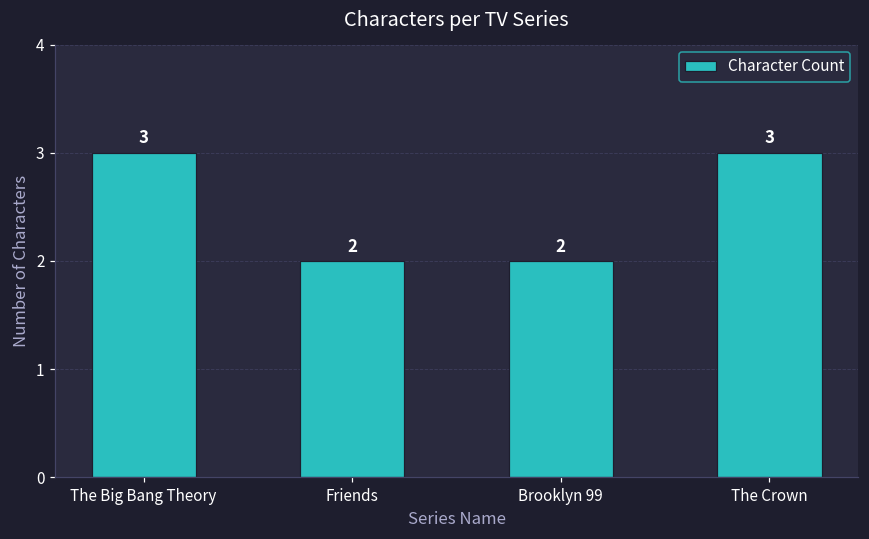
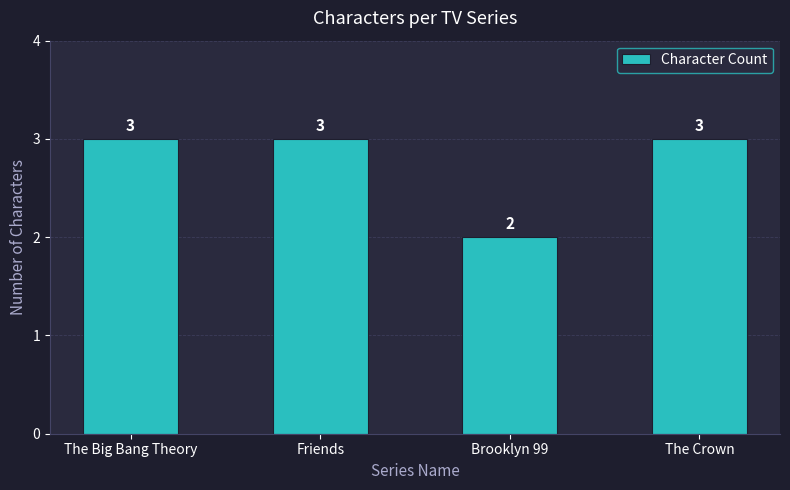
Friends: 2 -> 3
